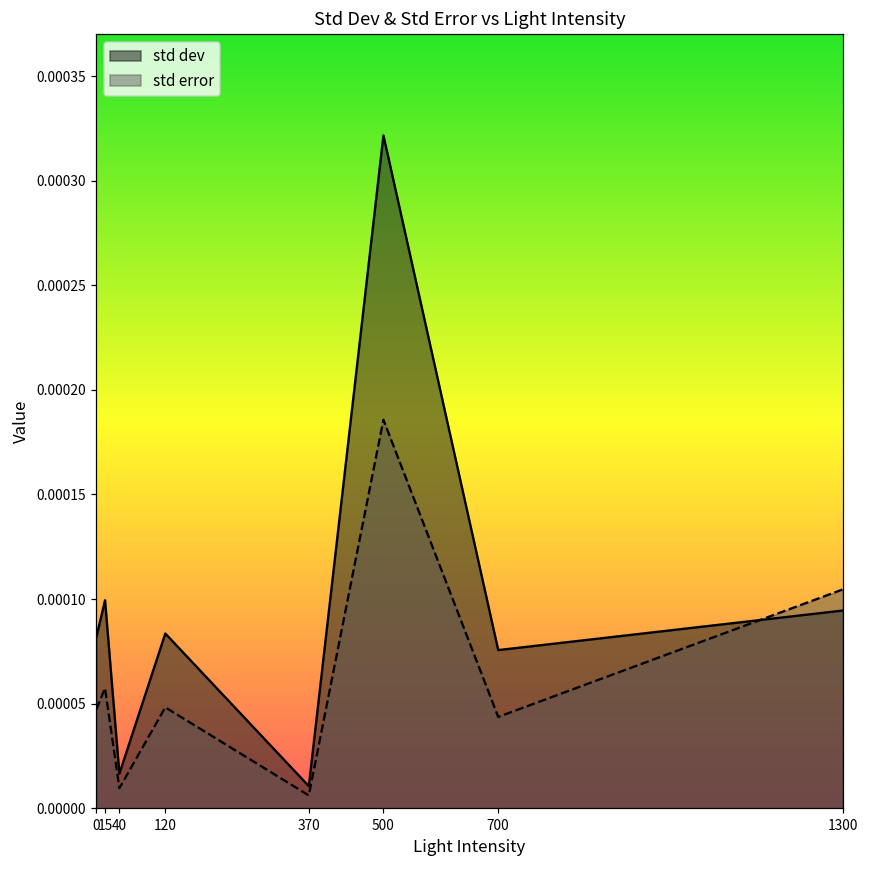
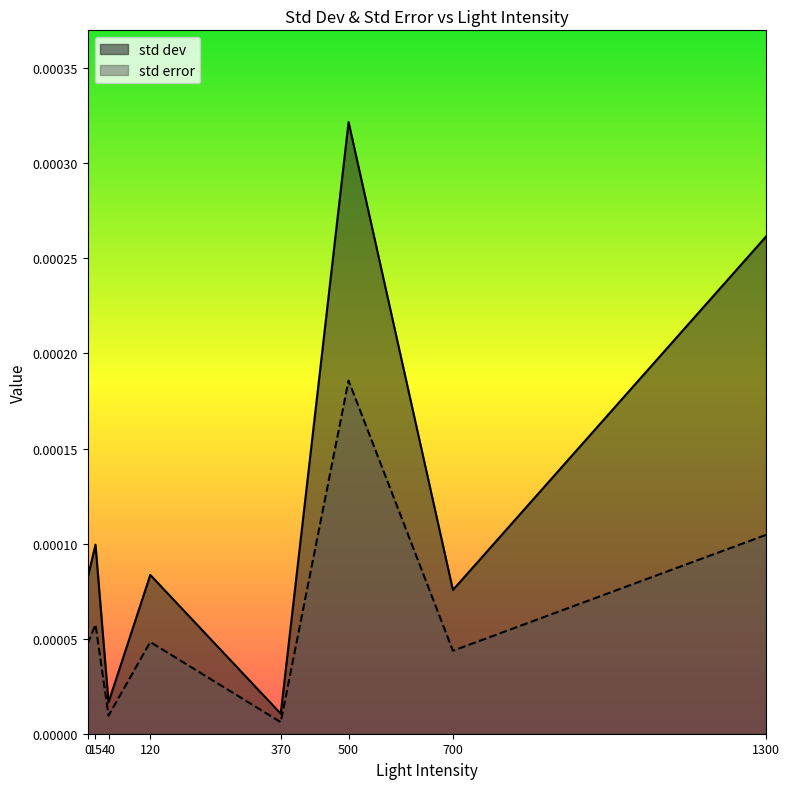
std dev, 1300: 0.000095 -> 0.000261
